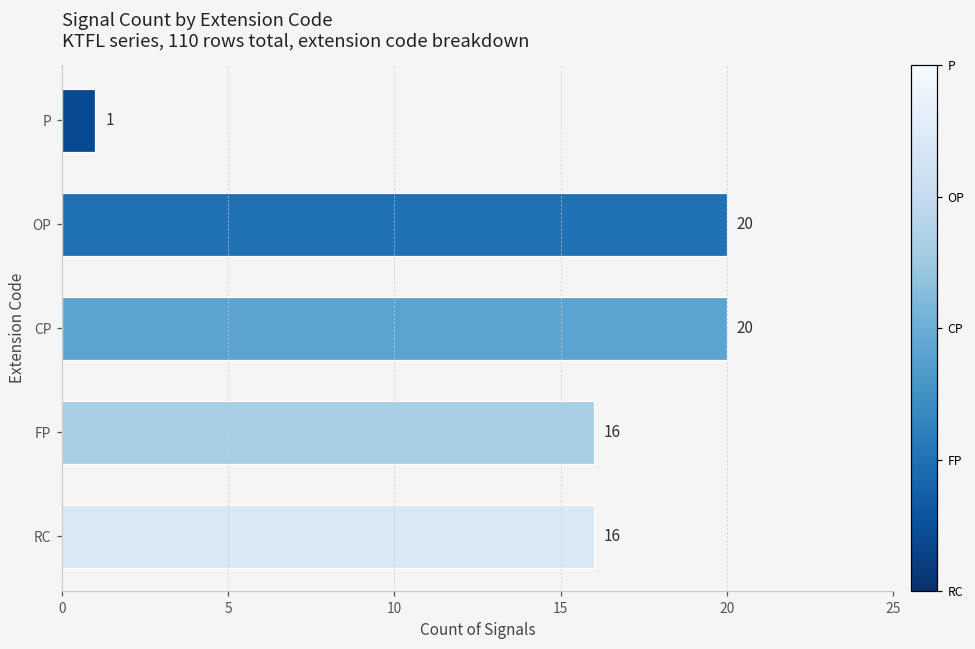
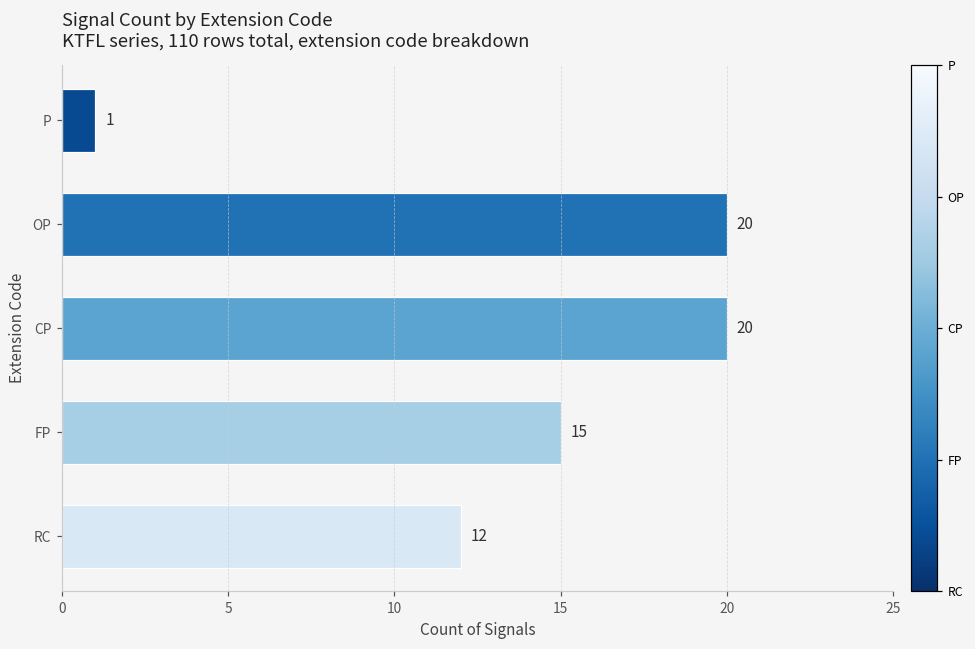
FP: 16 -> 15
RC: 16 -> 12
